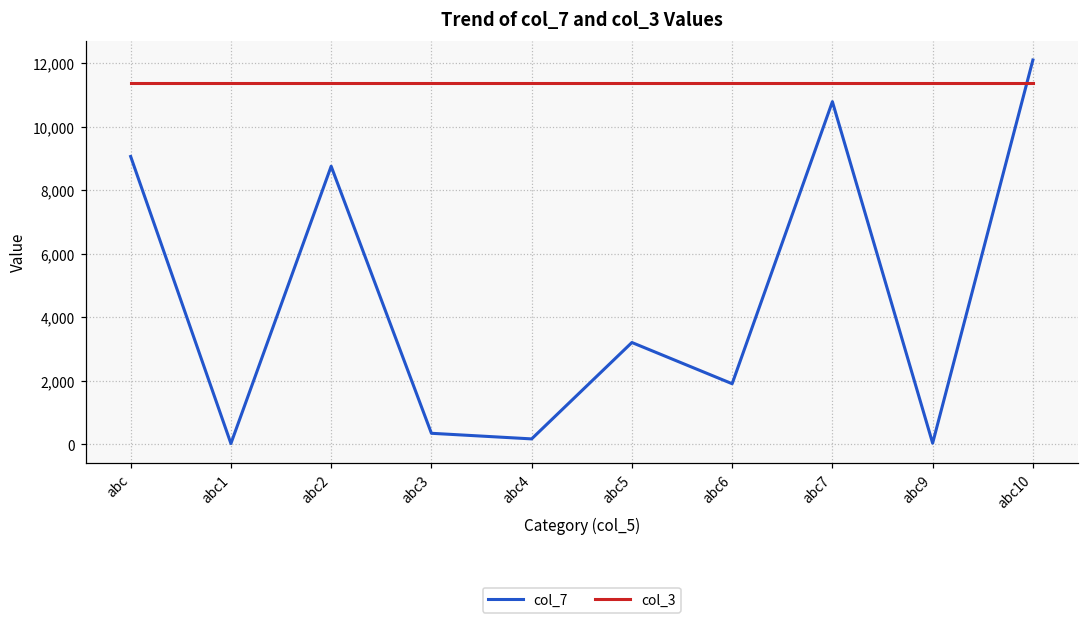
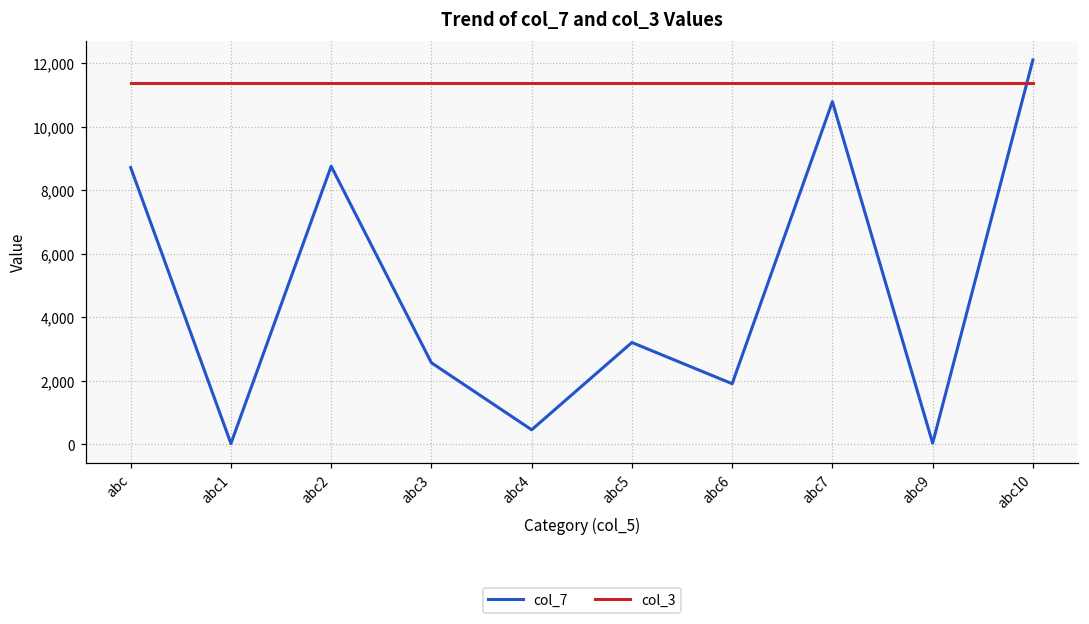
col_7, abc: 9,100 -> 8,700
col_7, abc3: 300 -> 2,600
col_7, abc4: 200 -> 500
